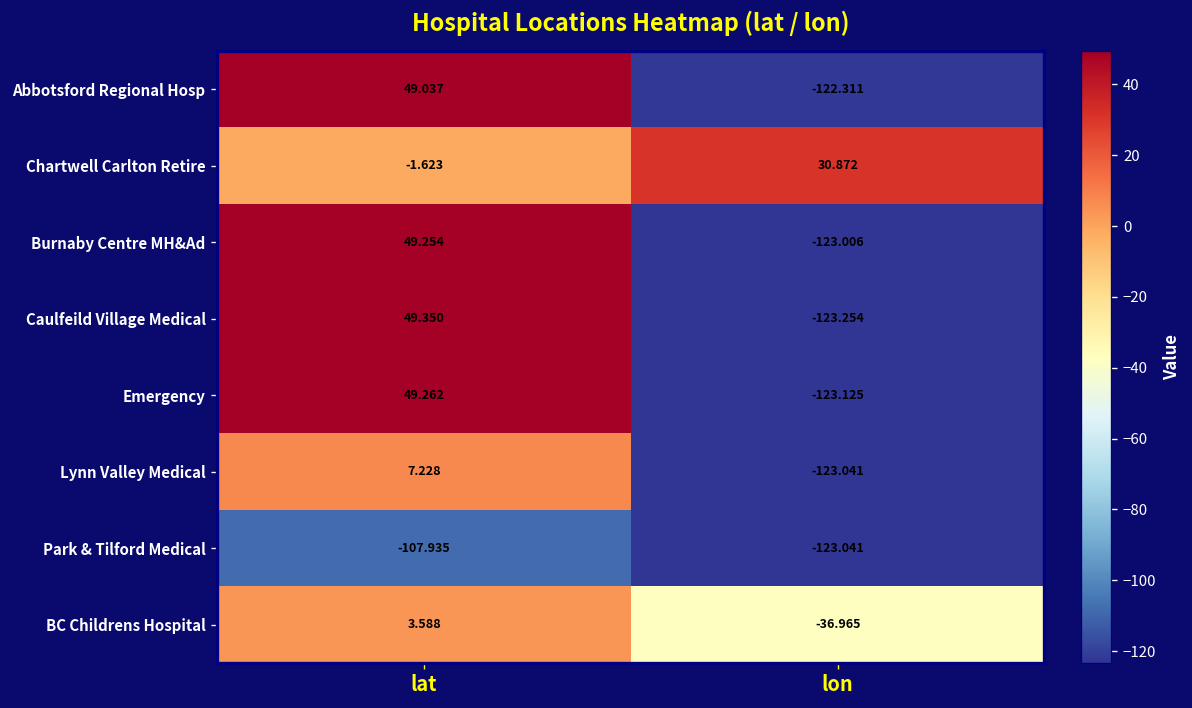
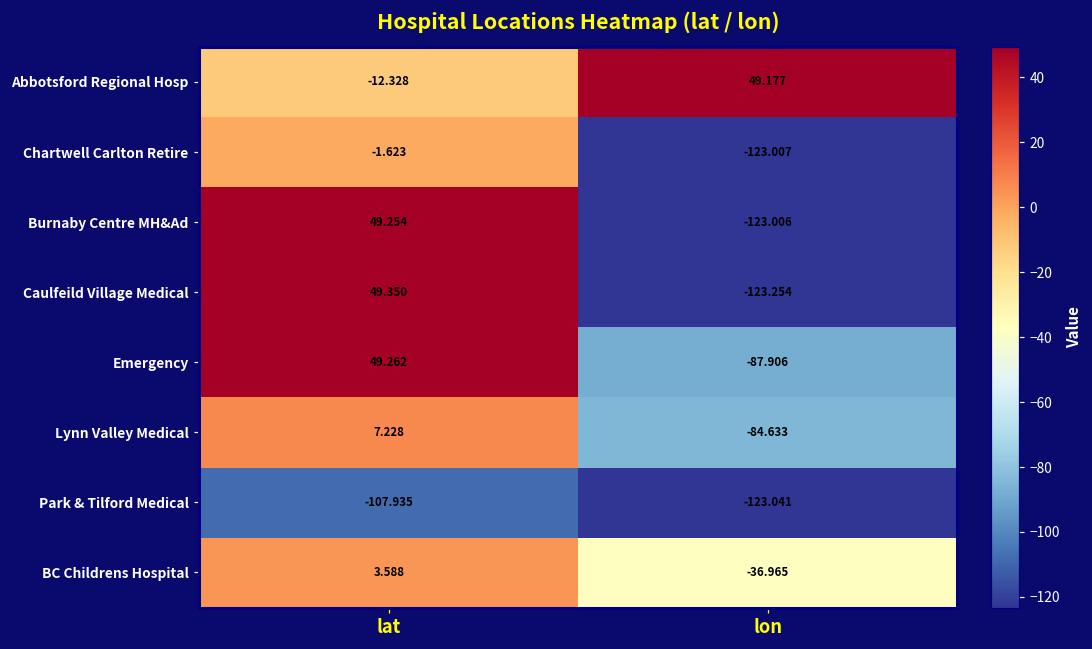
Abbotsford Regional Hosp, lat: 49.037 -> -12.328
Abbotsford Regional Hosp, lon: -122.311 -> 49.177
Chartwell Carlton Retire, lon: 30.872 -> -123.007
Emergency, lon: -123.125 -> -87.906
Lynn Valley Medical, lon: -123.041 -> -84.633
